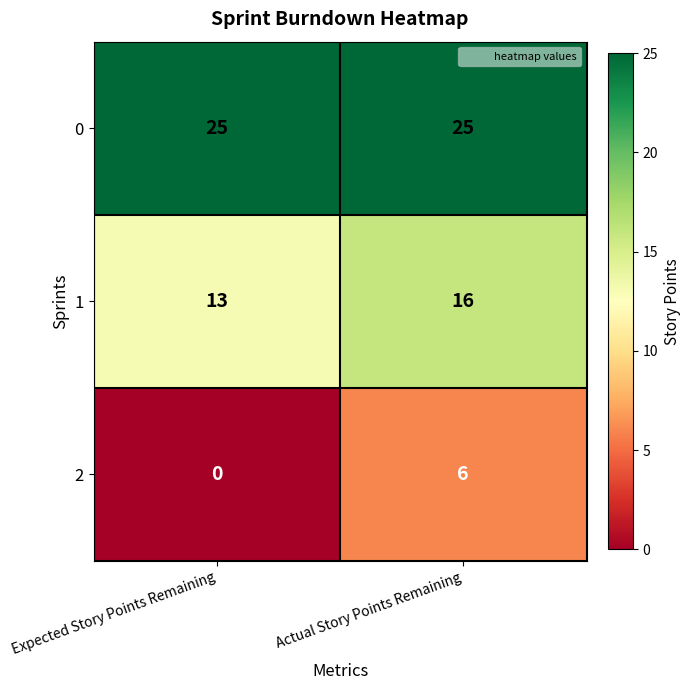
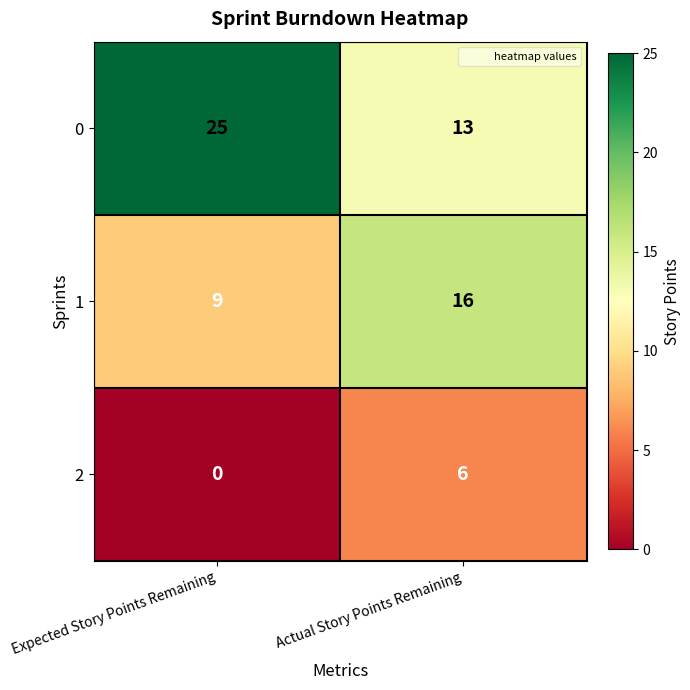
0, Actual Story Points Remaining: 25 -> 13
1, Expected Story Points Remaining: 13 -> 9
